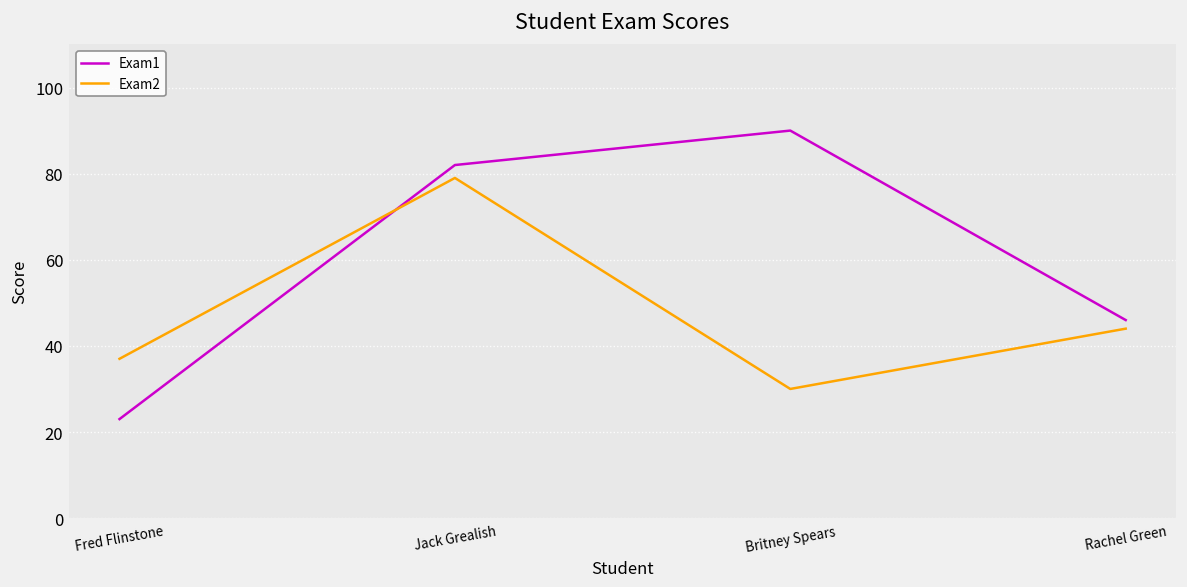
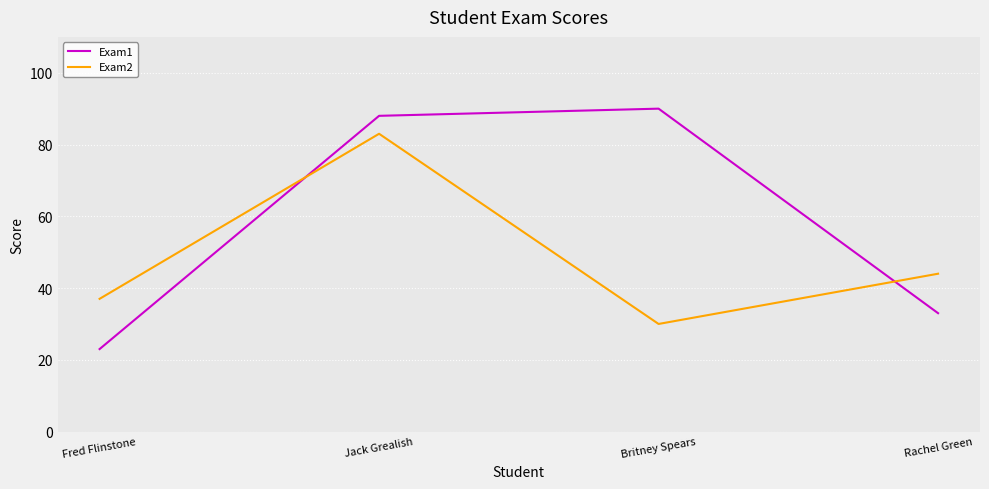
Exam1, Jack Grealish: 82 -> 88
Exam2, Jack Grealish: 79 -> 83
Exam1, Rachel Green: 46 -> 33
